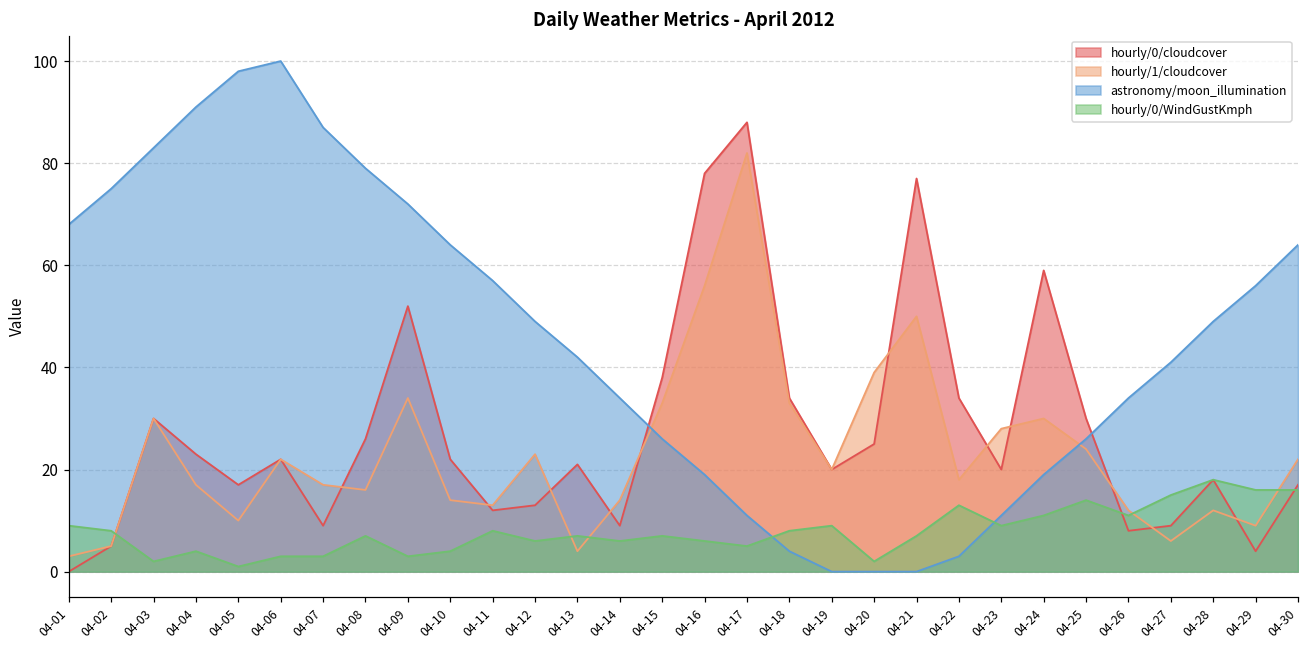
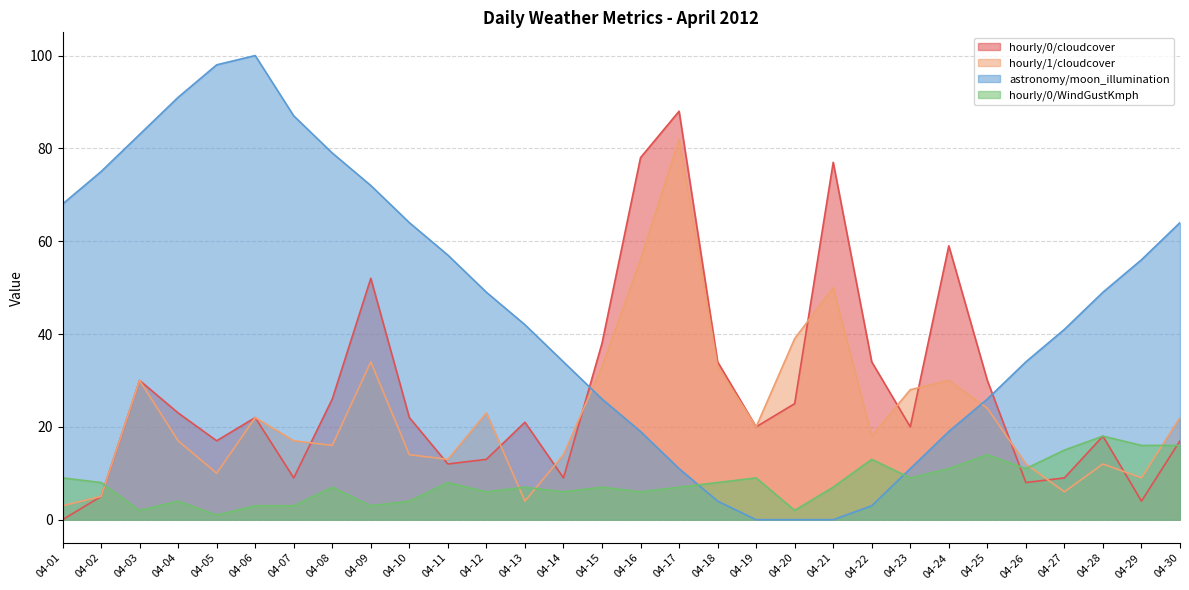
hourly/0/WindGustKmph, 04-17: 5 -> 7
